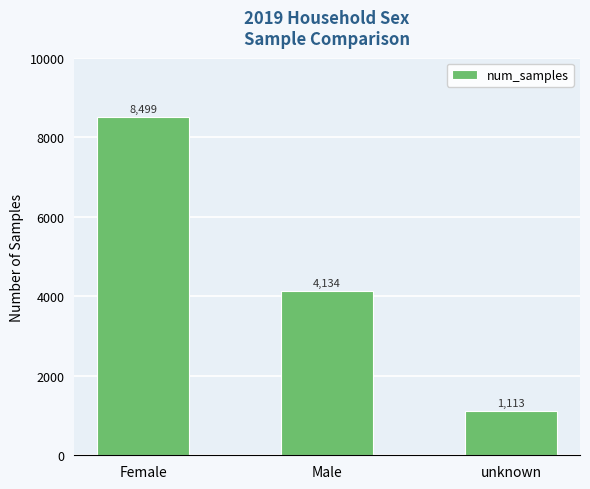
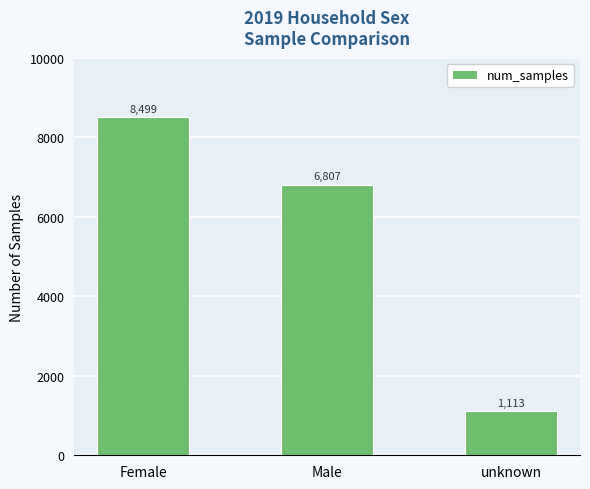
Male: 4,134 -> 6,807
